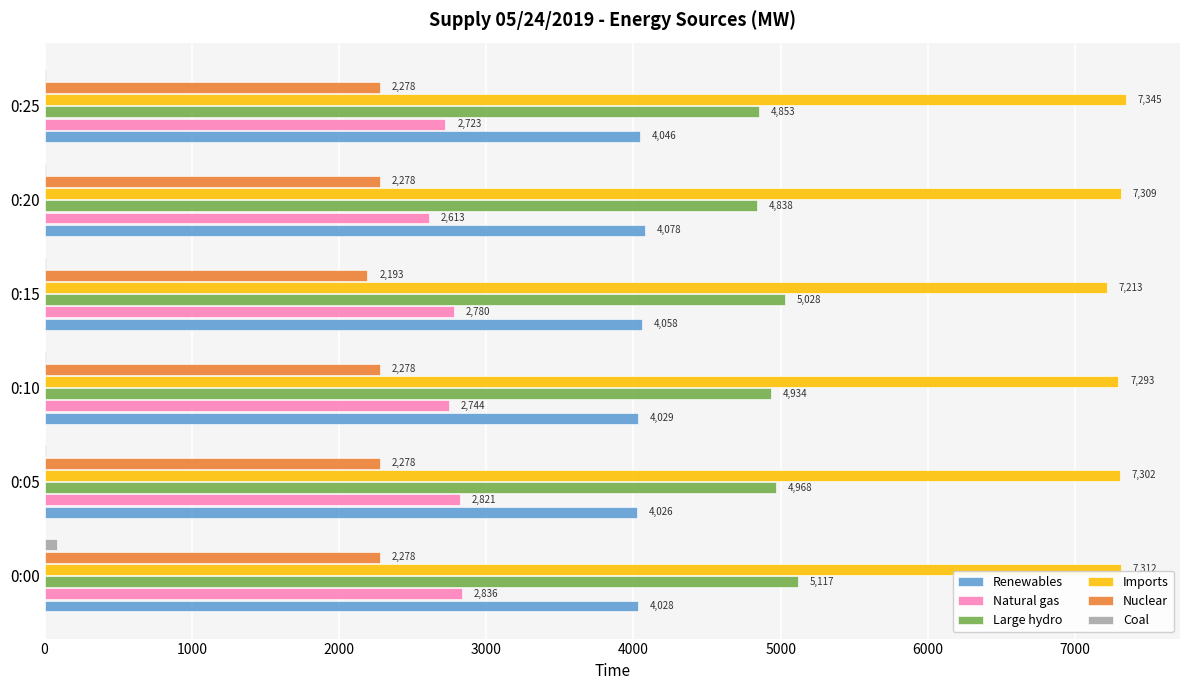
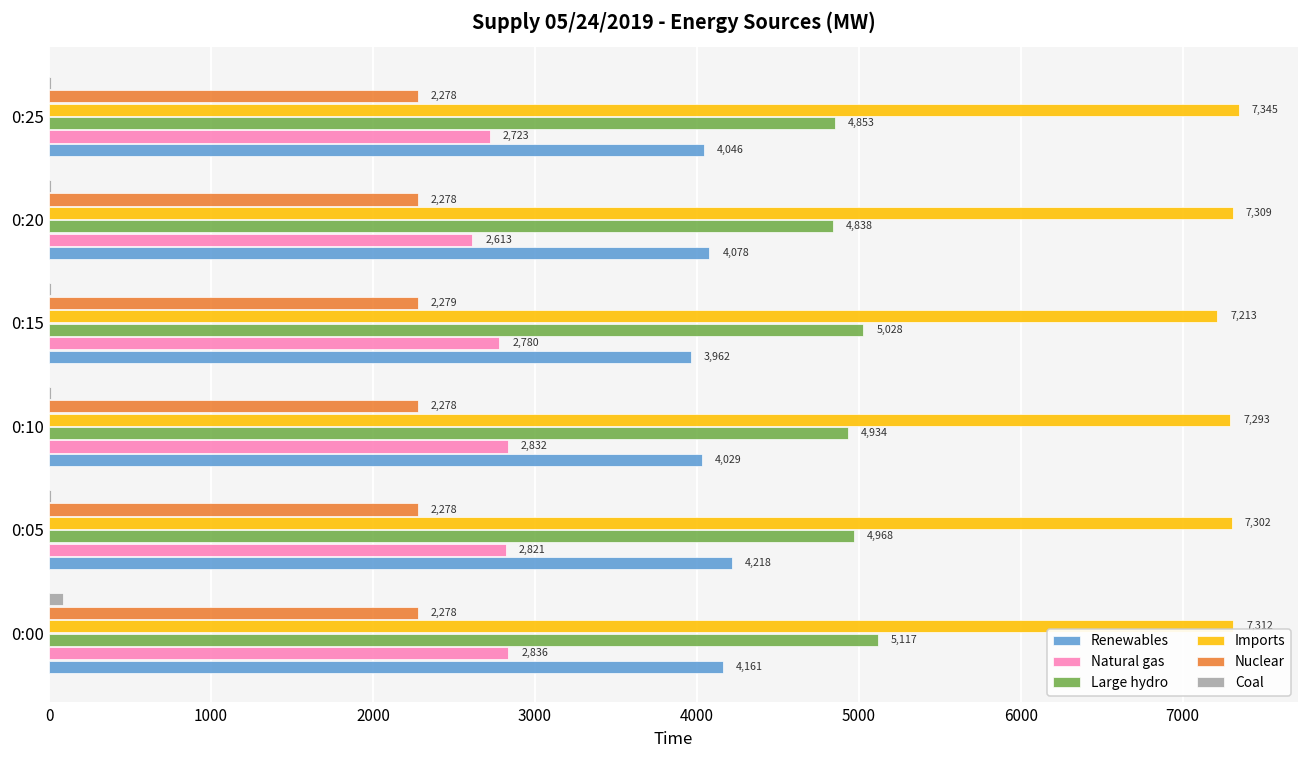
Nuclear, 0:15: 2,193 -> 2,279
Renewables, 0:15: 4,058 -> 3,962
Natural gas, 0:10: 2,744 -> 2,832
Renewables, 0:05: 4,026 -> 4,218
Renewables, 0:00: 4,028 -> 4,161
